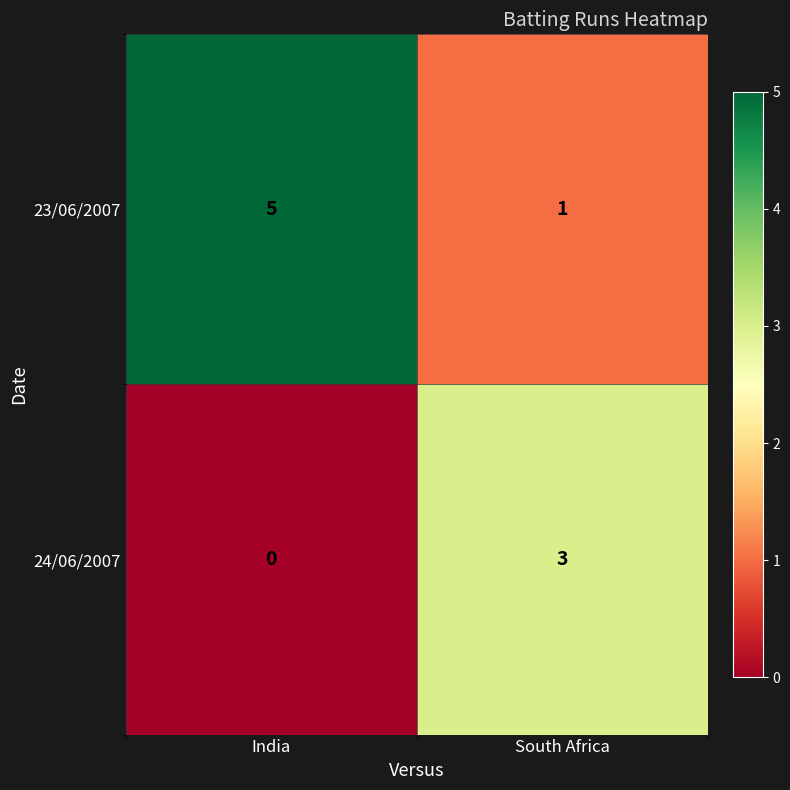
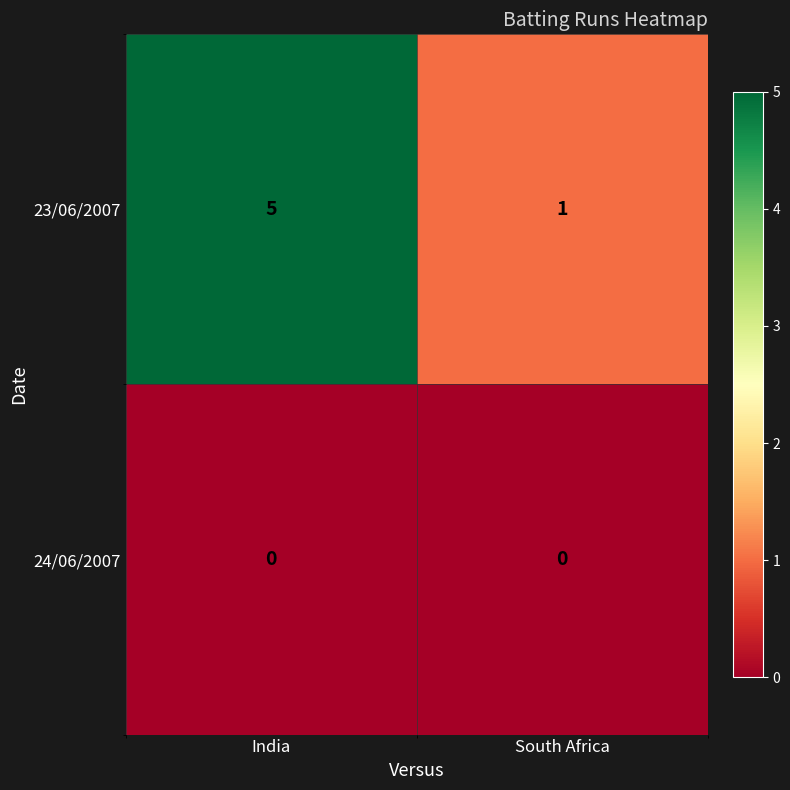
24/06/2007, South Africa: 3 -> 0
